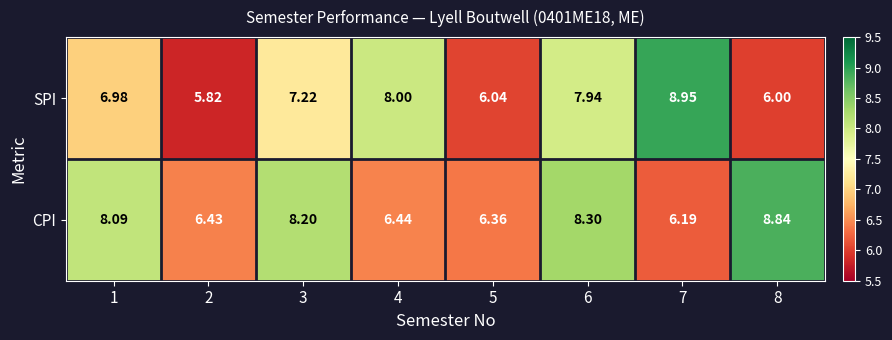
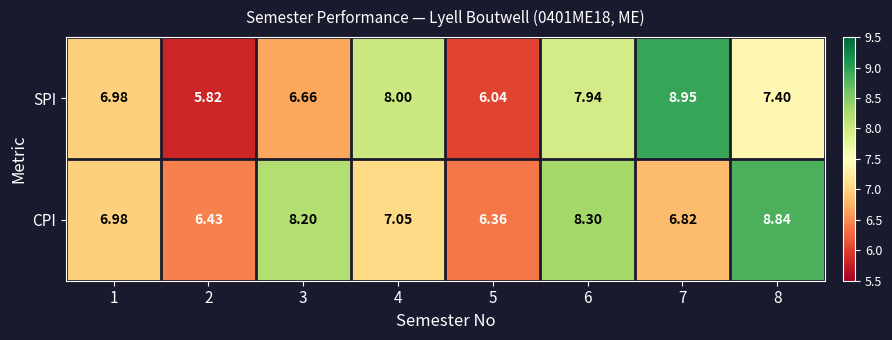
SPI, 3: 7.22 -> 6.66
SPI, 8: 6.00 -> 7.40
CPI, 1: 8.09 -> 6.98
CPI, 4: 6.44 -> 7.05
CPI, 7: 6.19 -> 6.82
